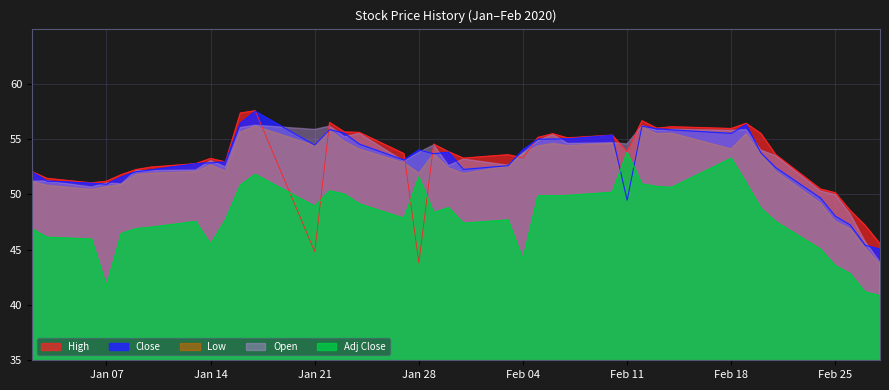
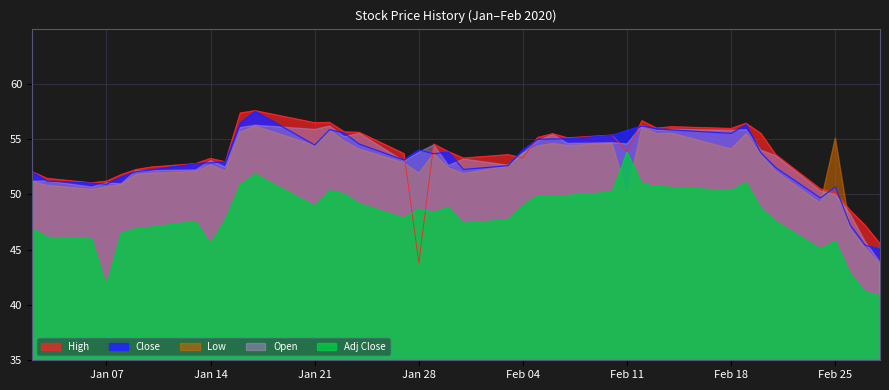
High, Jan 21: 44.8 -> 56.5
Adj Close, Jan 28: 51.6 -> 48.7
Adj Close, Feb 04: 44.2 -> 49.0
Close, Feb 11: 49.5 -> 55.8
Adj Close, Feb 18: 53.3 -> 50.3
Close, Feb 25: 48.0 -> 50.7
Low, Feb 25: 47.6 -> 55.1
Adj Close, Feb 25: 43.6 -> 45.8
